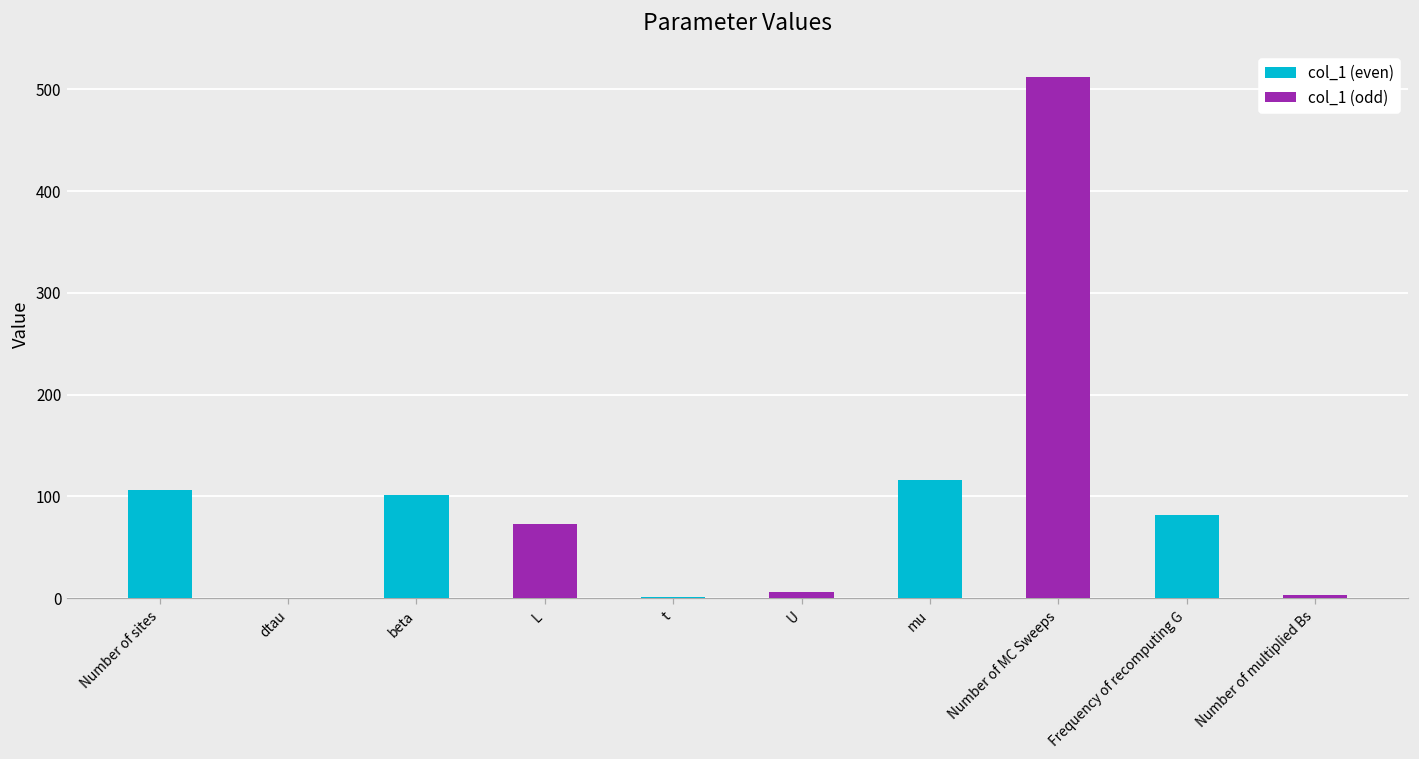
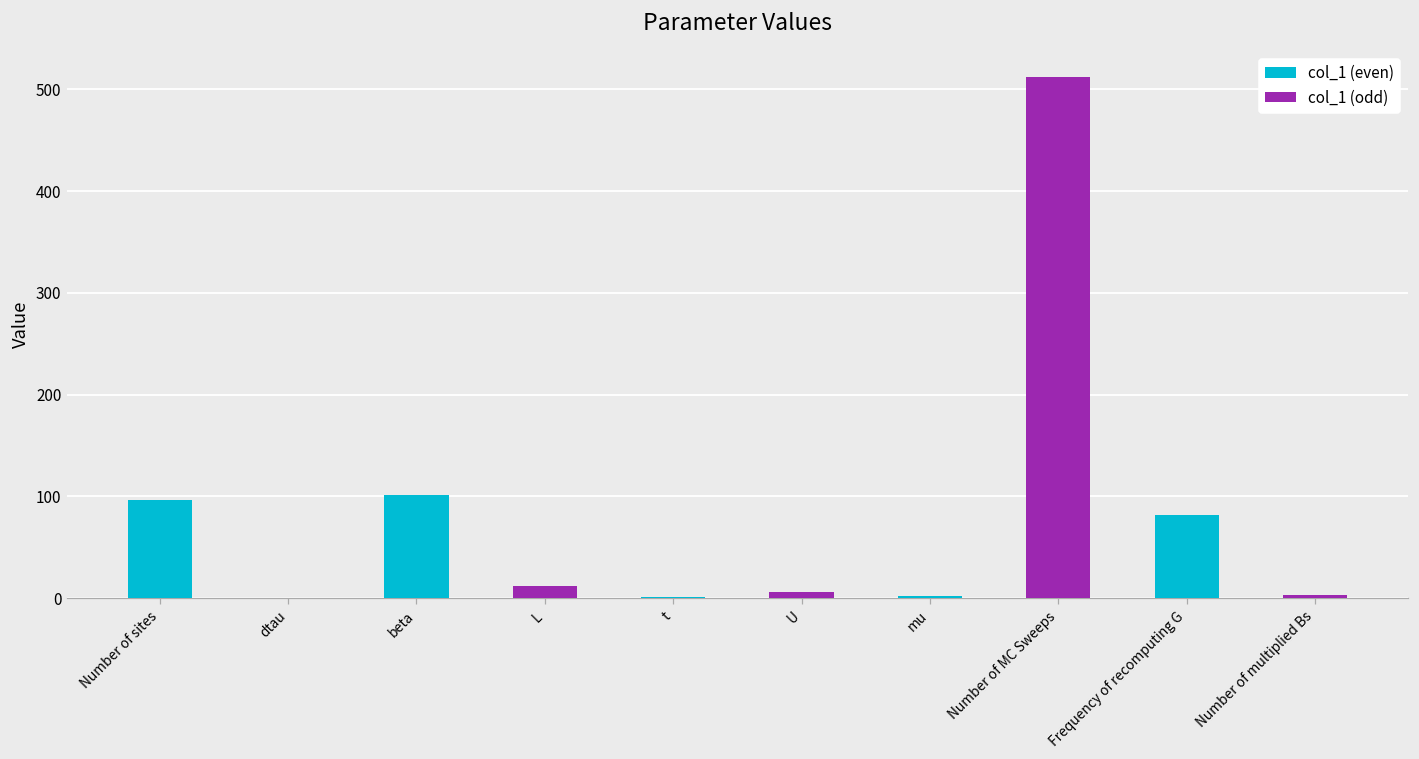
col_1 (even), Number of sites: 110 -> 100
col_1 (odd), L: 70 -> 10
col_1 (even), mu: 120 -> 0
